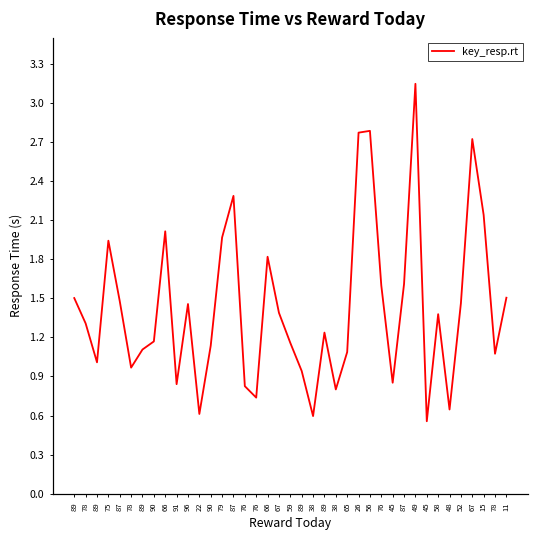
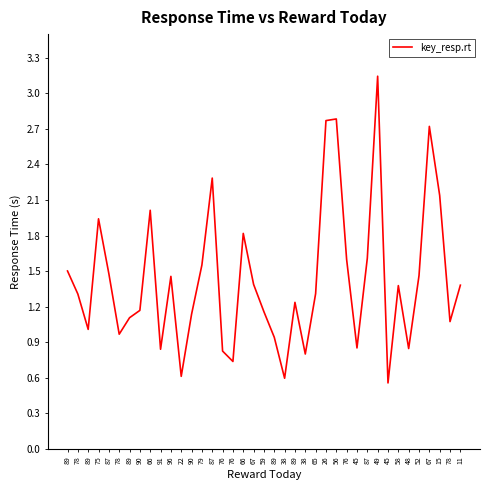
79: 1.97 -> 1.55
65: 1.09 -> 1.31
48: 0.65 -> 0.85
11: 1.50 -> 1.38
